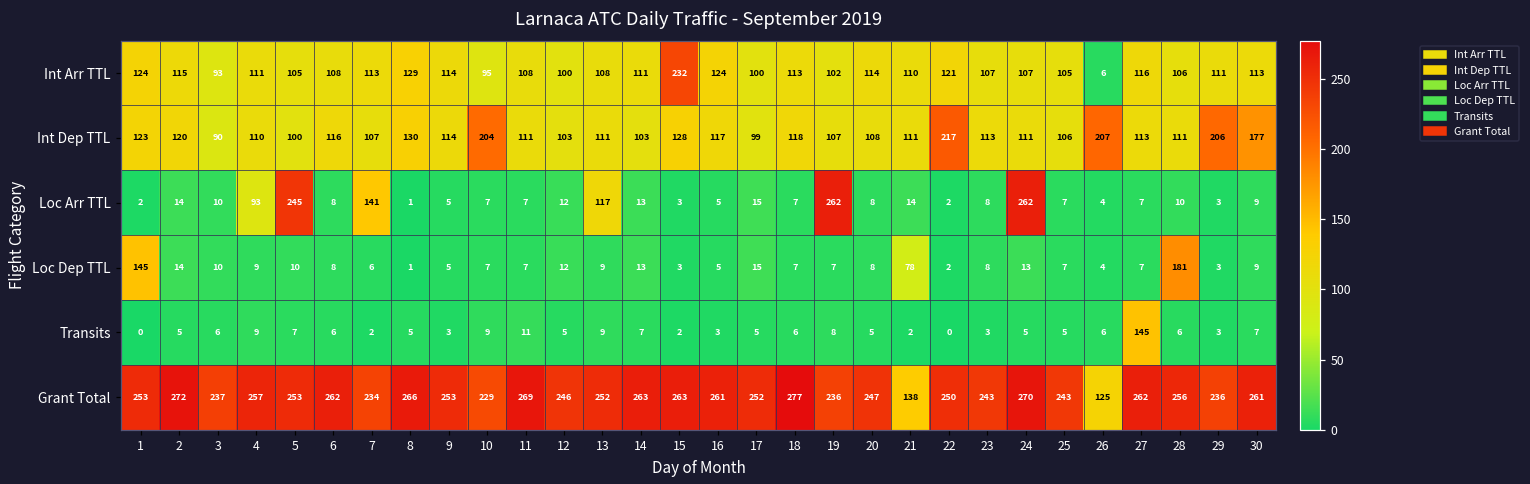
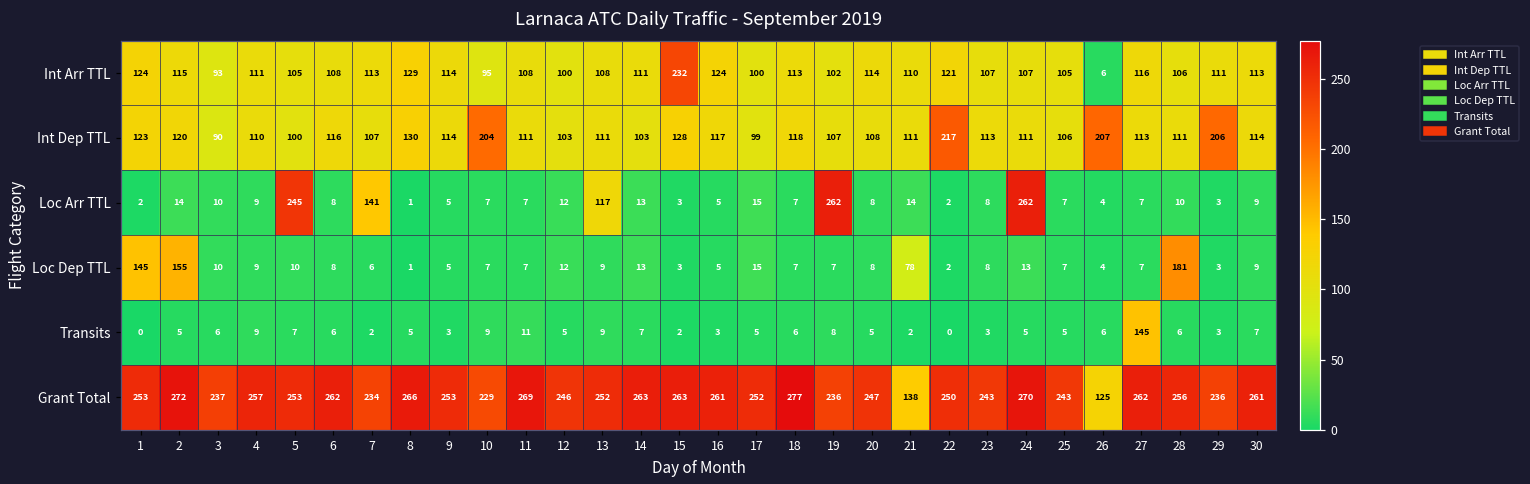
Int Dep TTL, 30: 177 -> 114
Loc Arr TTL, 4: 93 -> 9
Loc Dep TTL, 2: 14 -> 155
